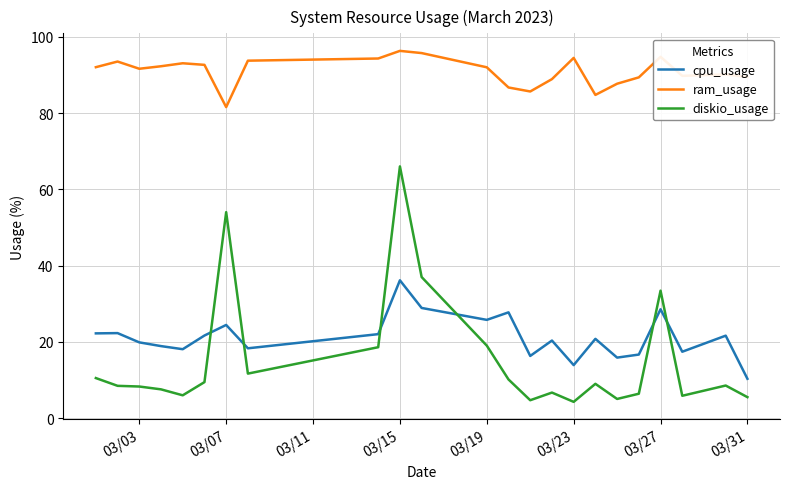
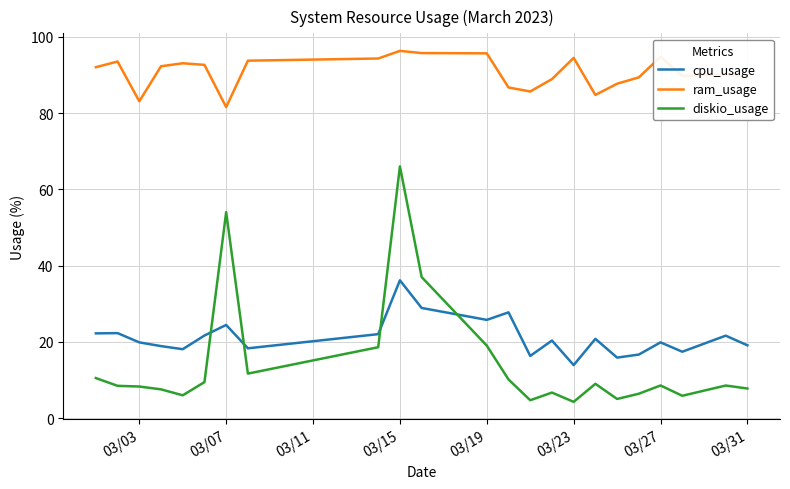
ram_usage, 03/03: 92 -> 83
ram_usage, 03/19: 92 -> 96
cpu_usage, 03/27: 29 -> 20
diskio_usage, 03/27: 33 -> 9
cpu_usage, 03/31: 10 -> 19
diskio_usage, 03/31: 5 -> 8
